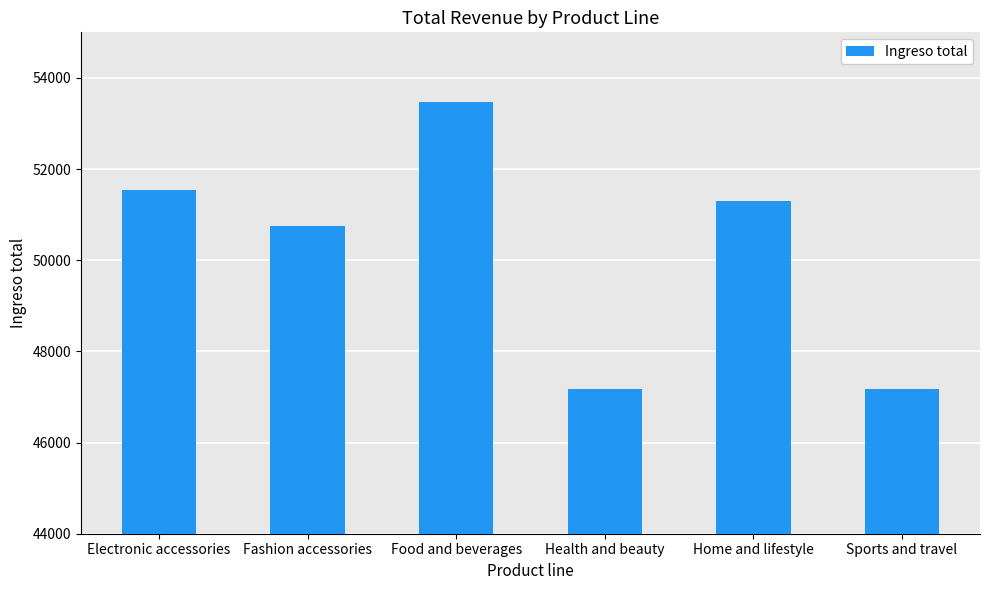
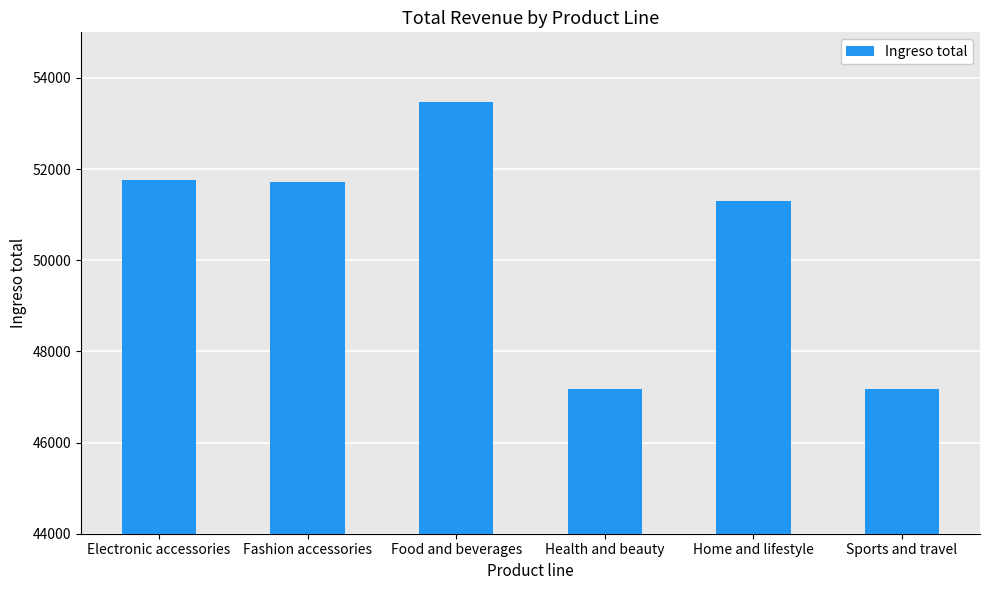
Electronic accessories: 51500 -> 51800
Fashion accessories: 50800 -> 51700
